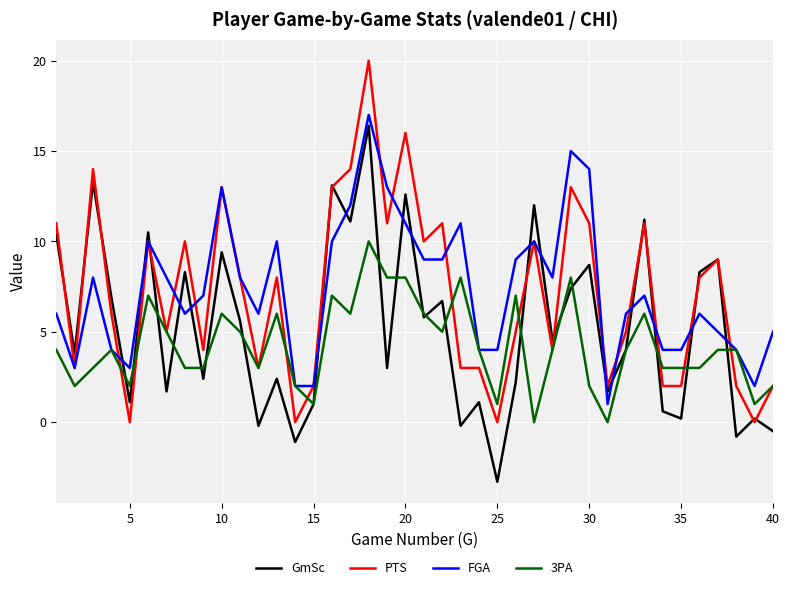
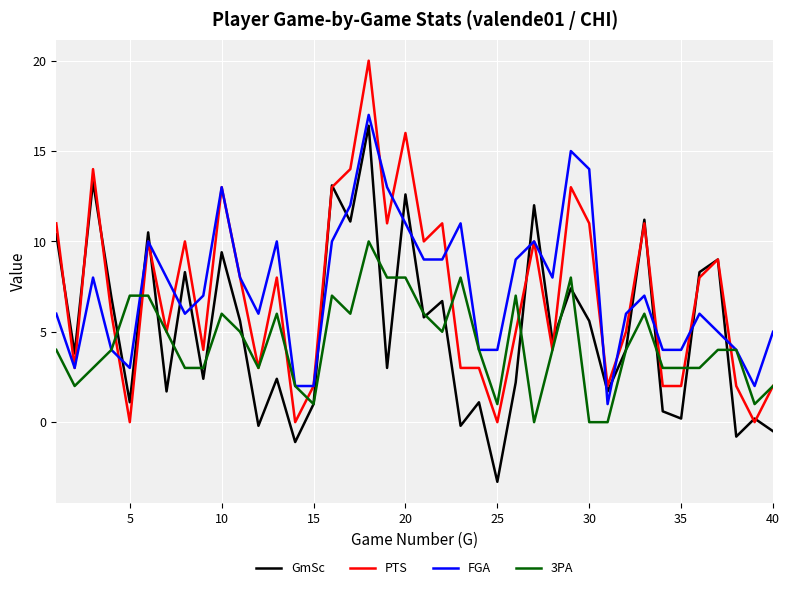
3PA, 5: 2 -> 7
GmSc, 30: 8.7 -> 5.6
3PA, 30: 2 -> 0
